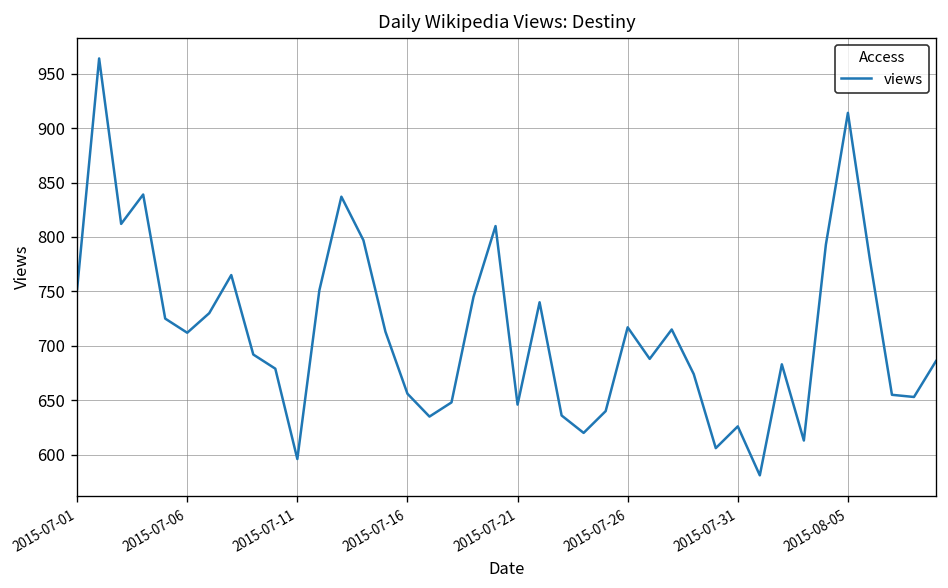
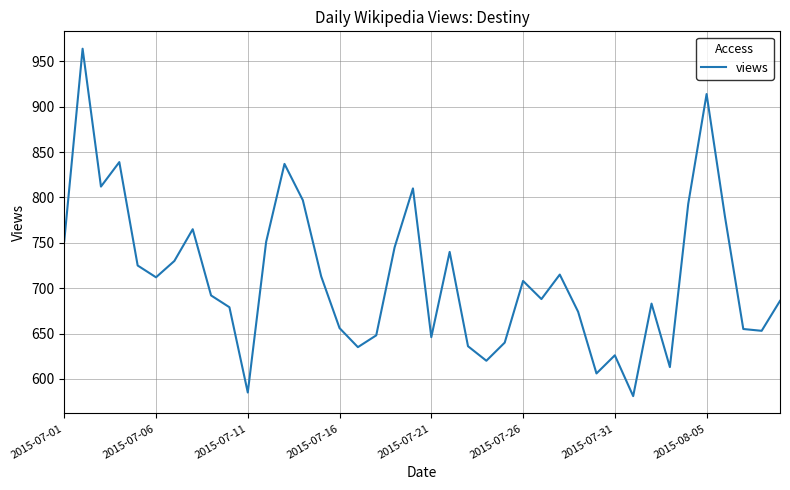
2015-07-11: 600 -> 590
2015-07-26: 720 -> 710
